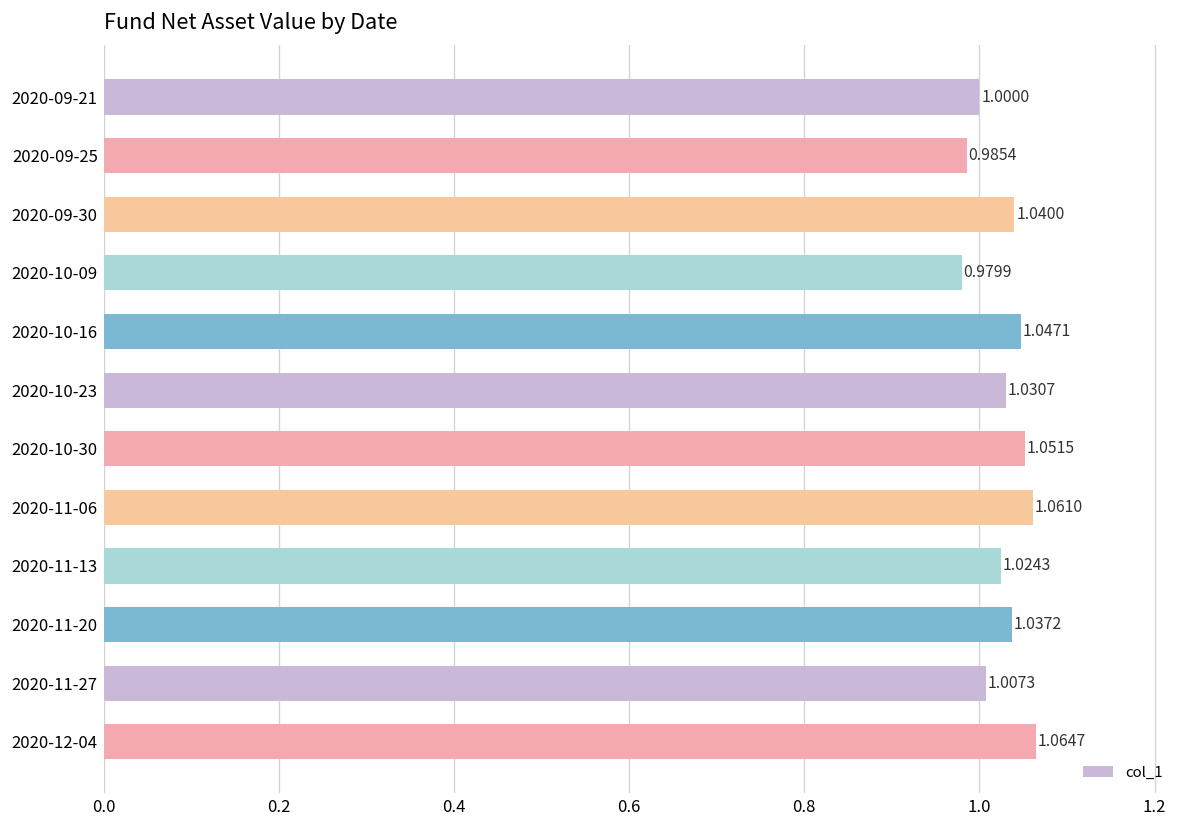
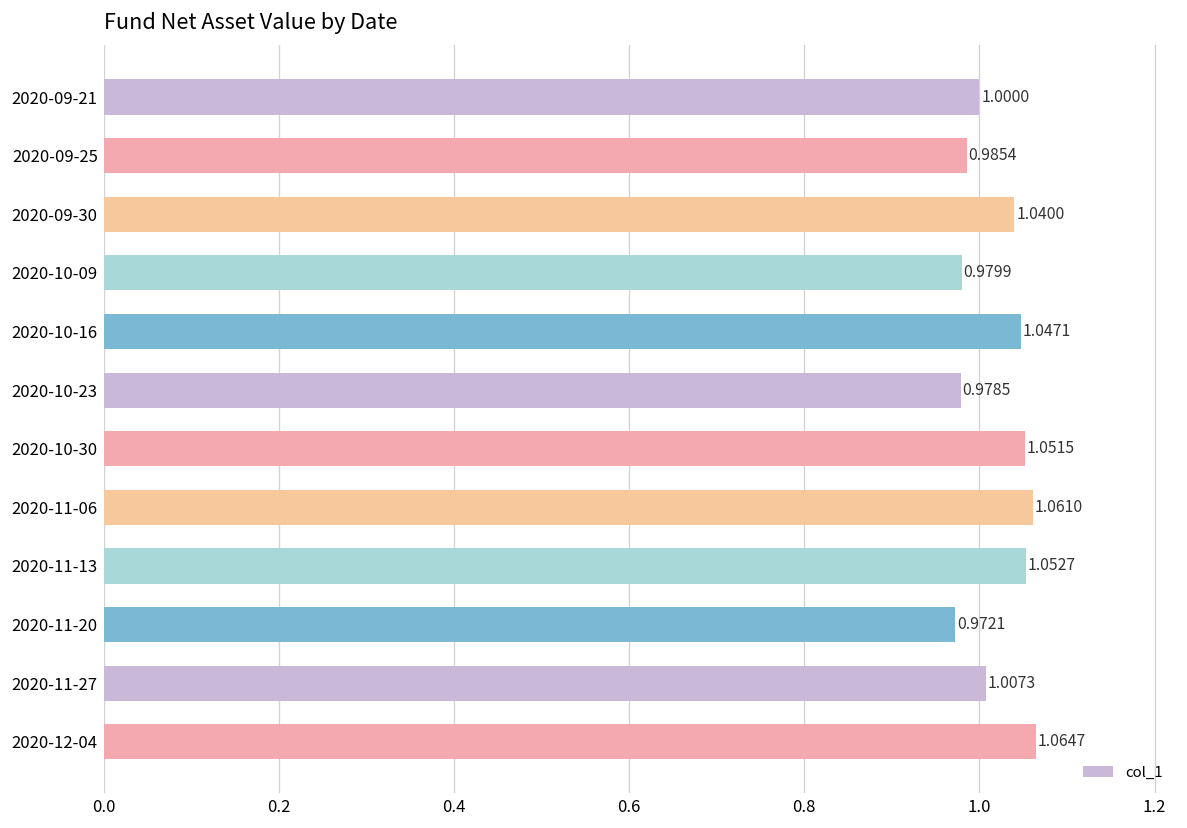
2020-10-23: 1.0307 -> 0.9785
2020-11-13: 1.0243 -> 1.0527
2020-11-20: 1.0372 -> 0.9721
